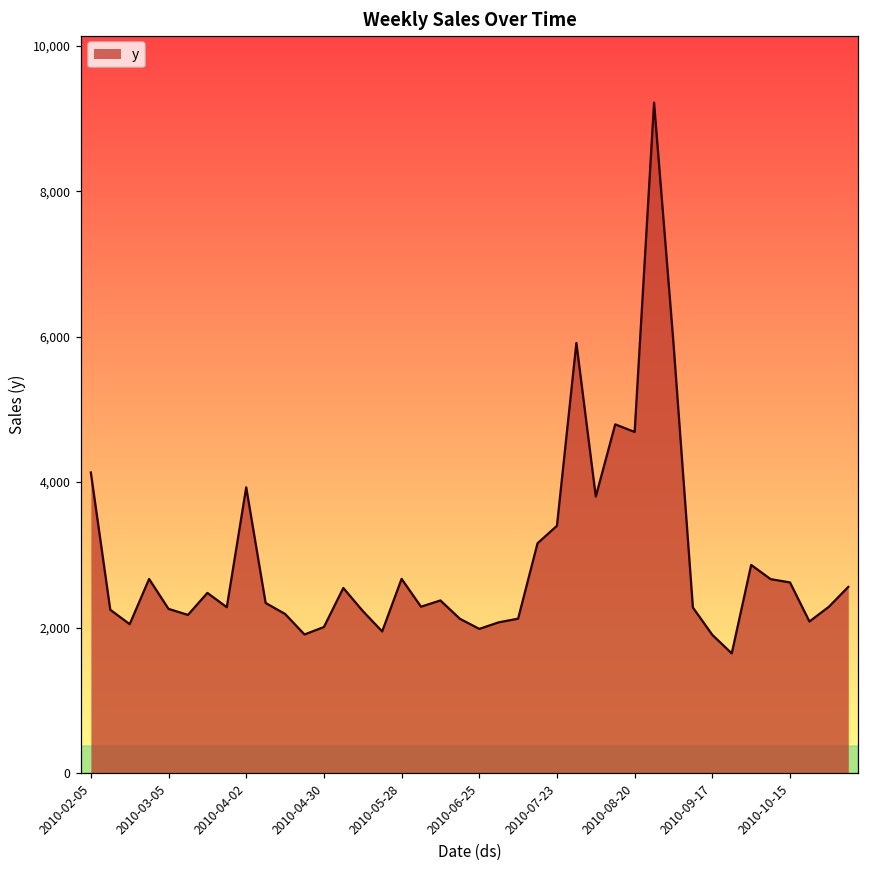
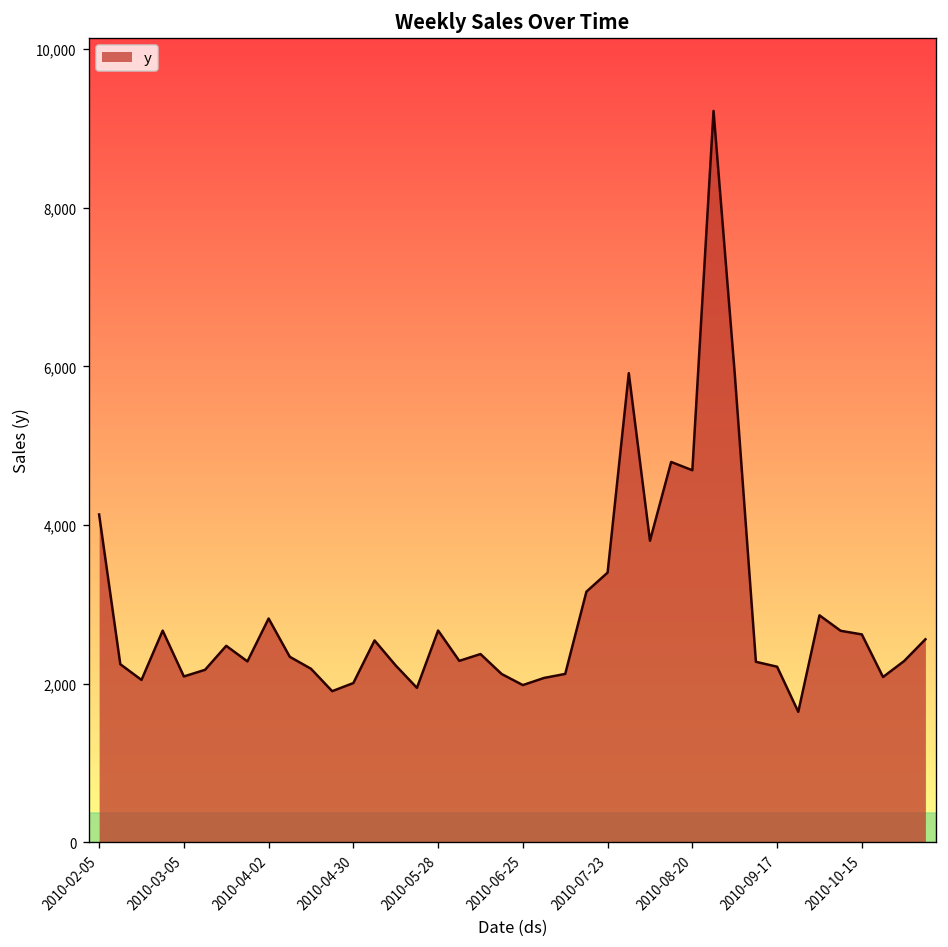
2010-03-05: 2,300 -> 2,100
2010-04-02: 3,900 -> 2,800
2010-09-17: 1,900 -> 2,200
